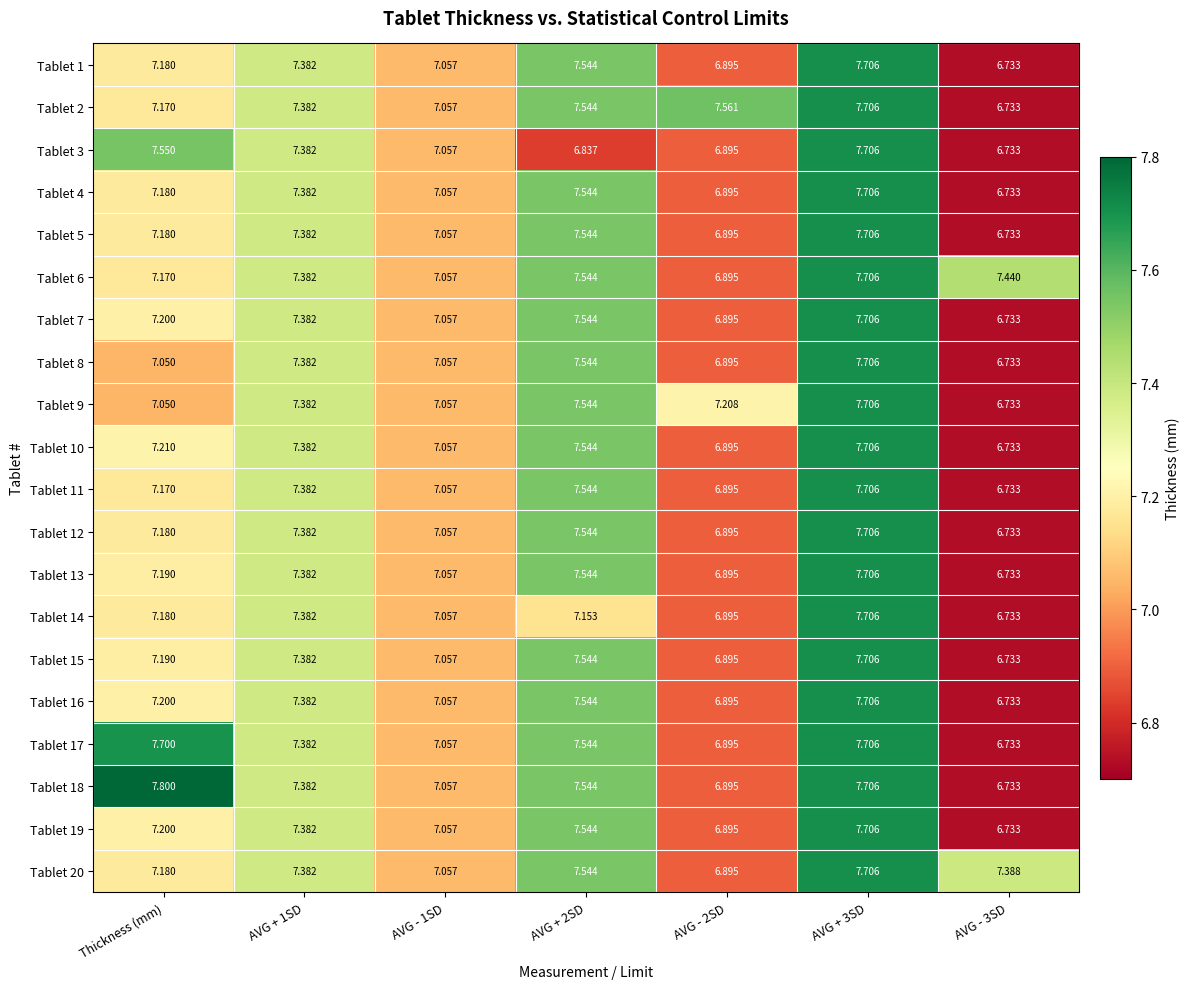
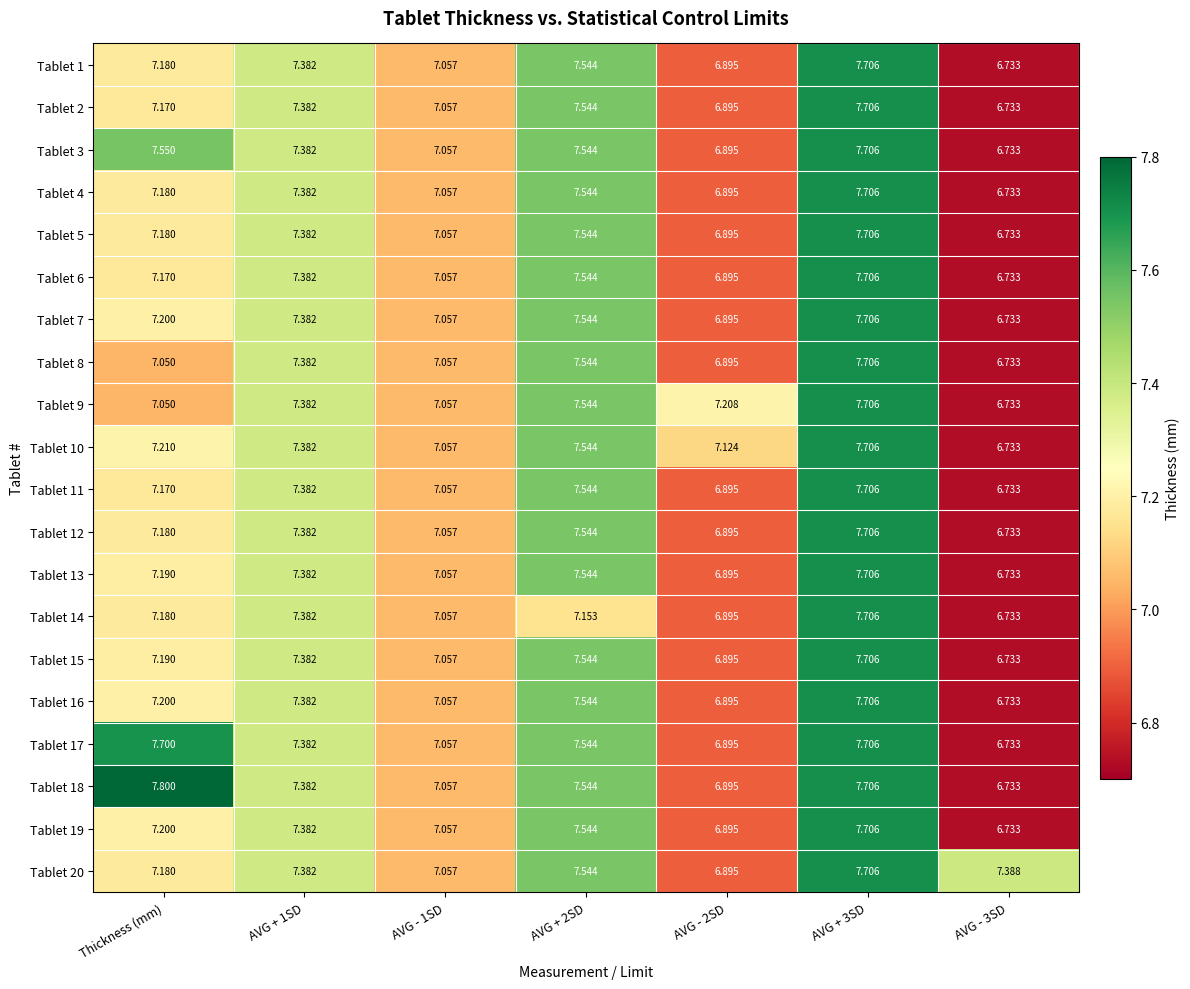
Tablet 2, AVG - 2SD: 7.561 -> 6.895
Tablet 3, AVG + 2SD: 6.837 -> 7.544
Tablet 6, AVG - 3SD: 7.440 -> 6.733
Tablet 10, AVG - 2SD: 6.895 -> 7.124
